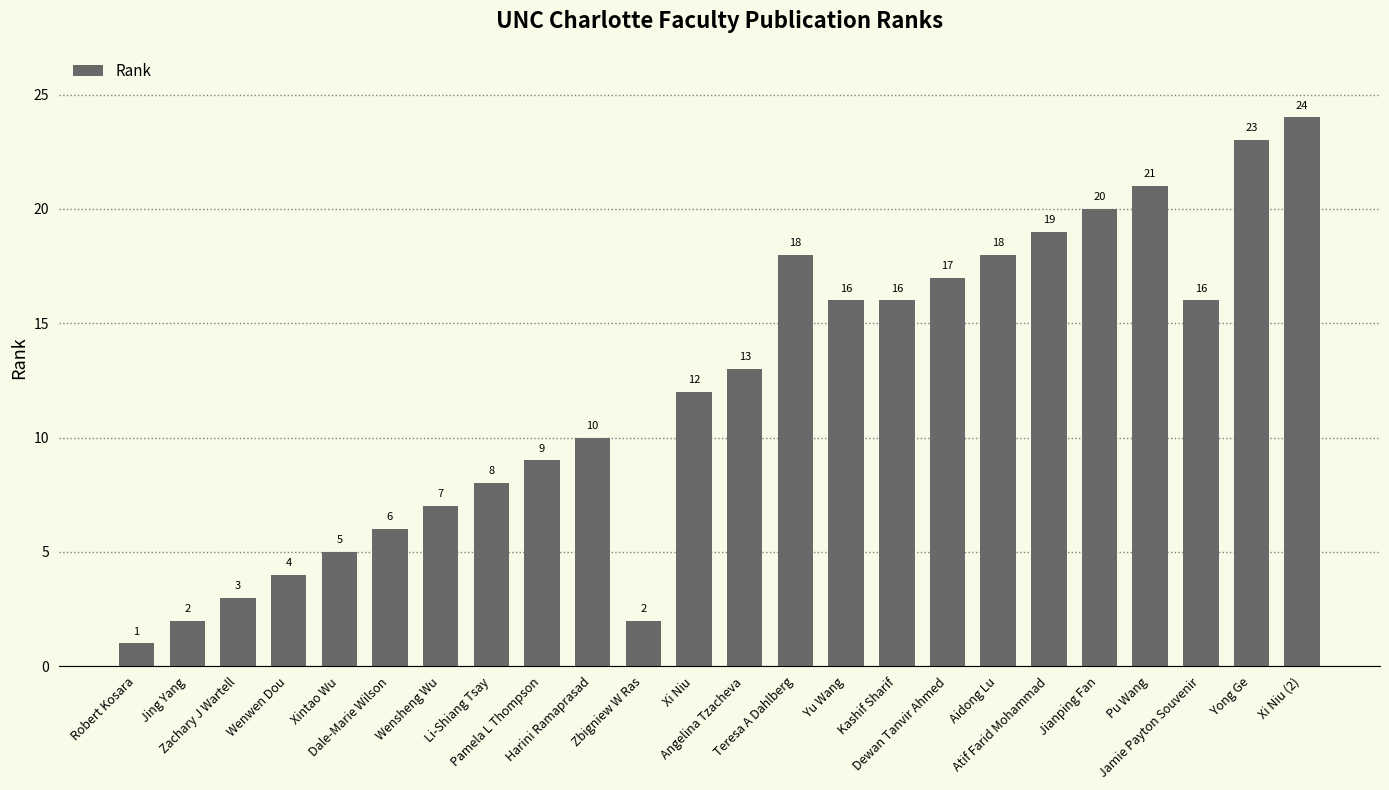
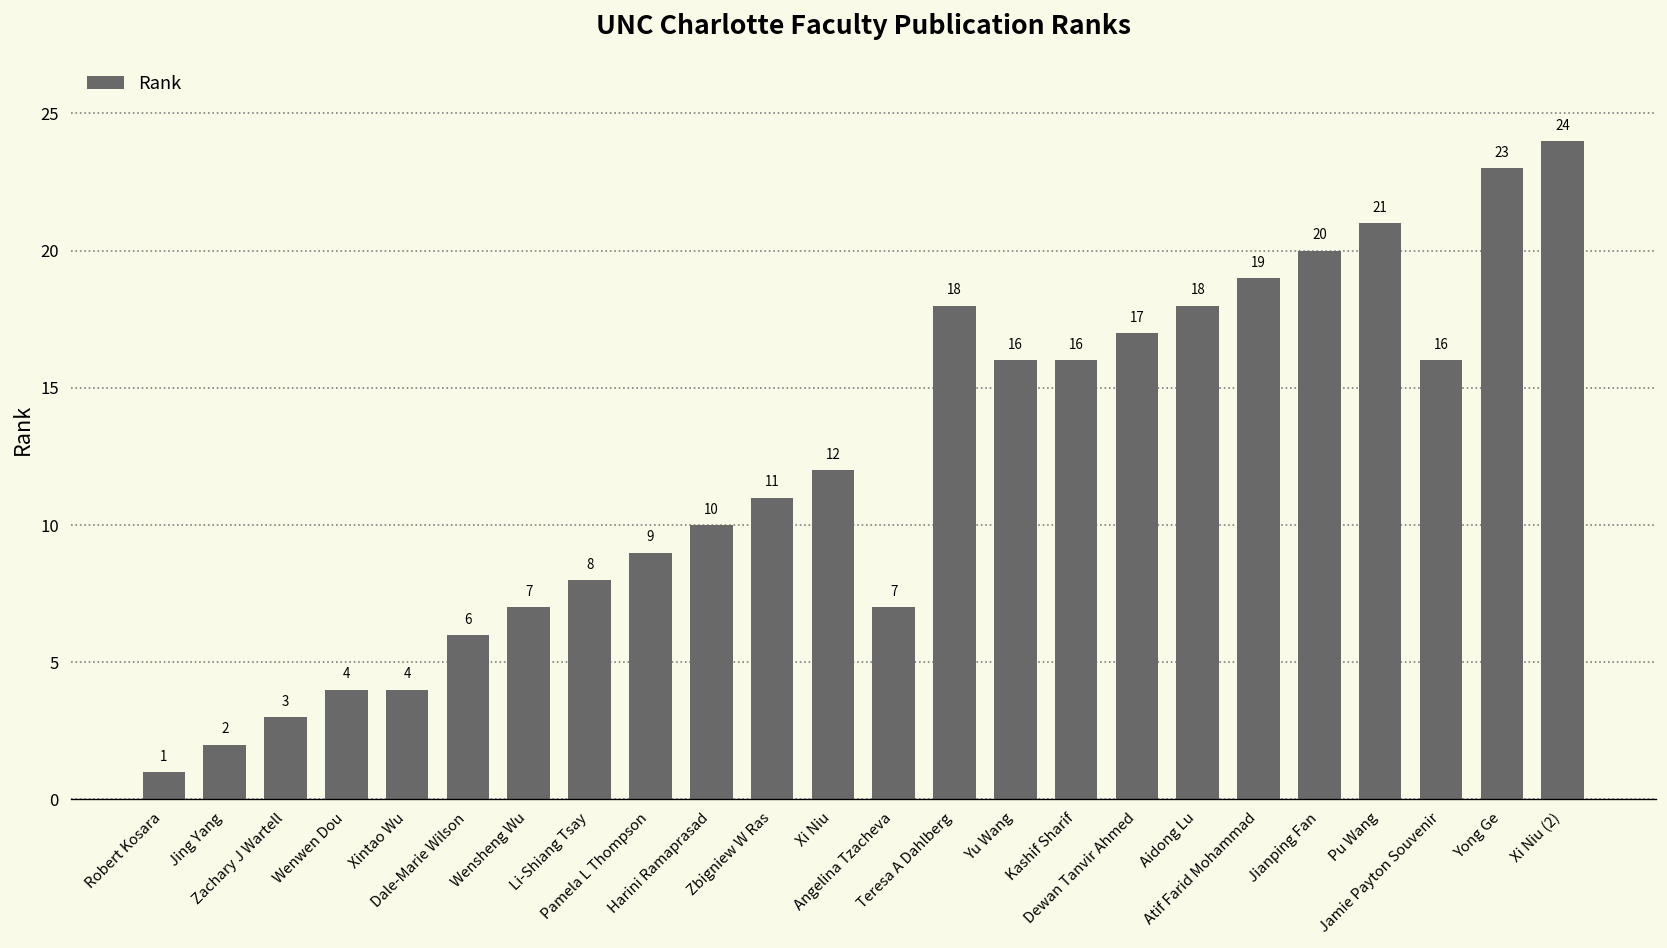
Xintao Wu: 5 -> 4
Zbigniew W Ras: 2 -> 11
Angelina Tzacheva: 13 -> 7
